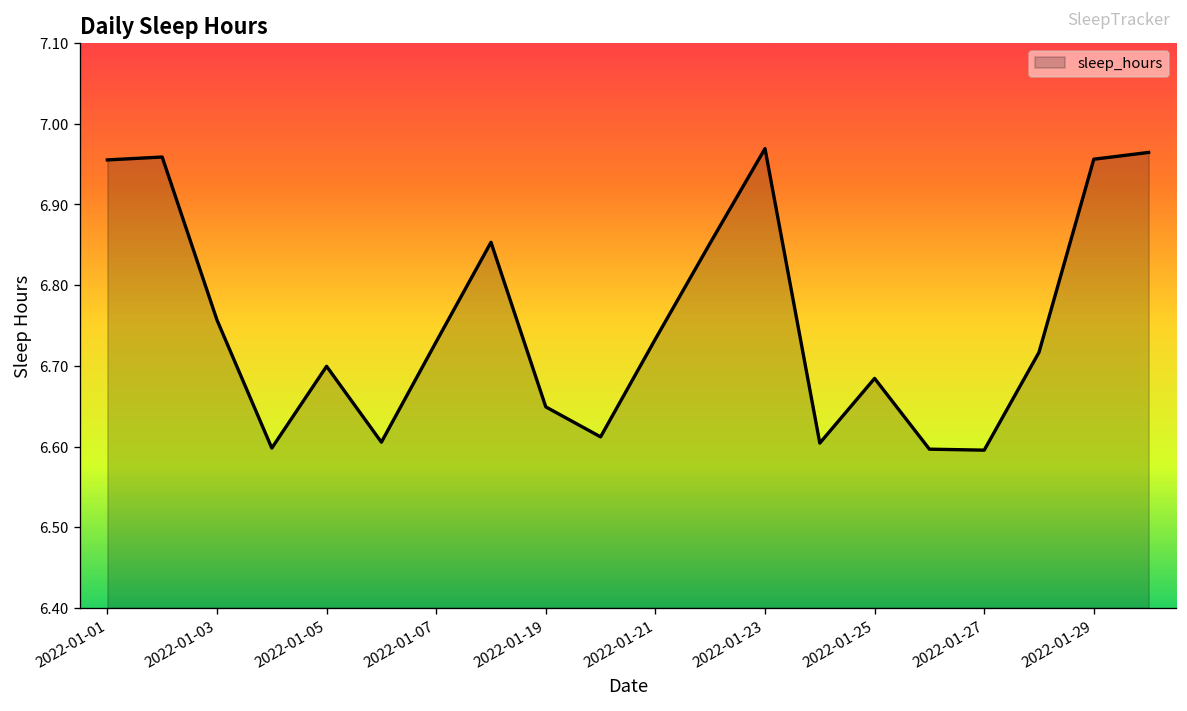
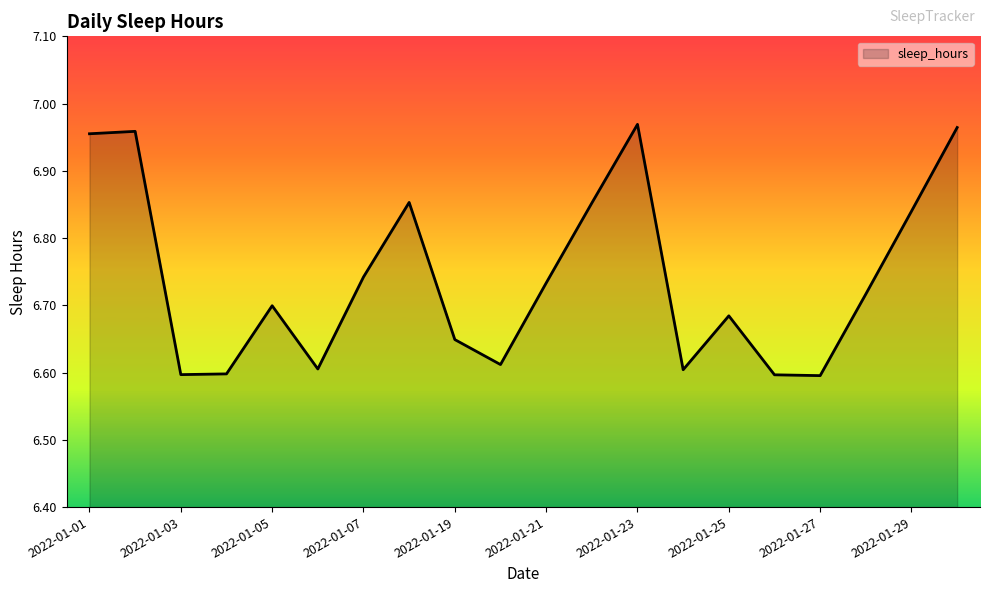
2022-01-03: 6.76 -> 6.60
2022-01-07: 6.73 -> 6.74
2022-01-29: 6.96 -> 6.84
